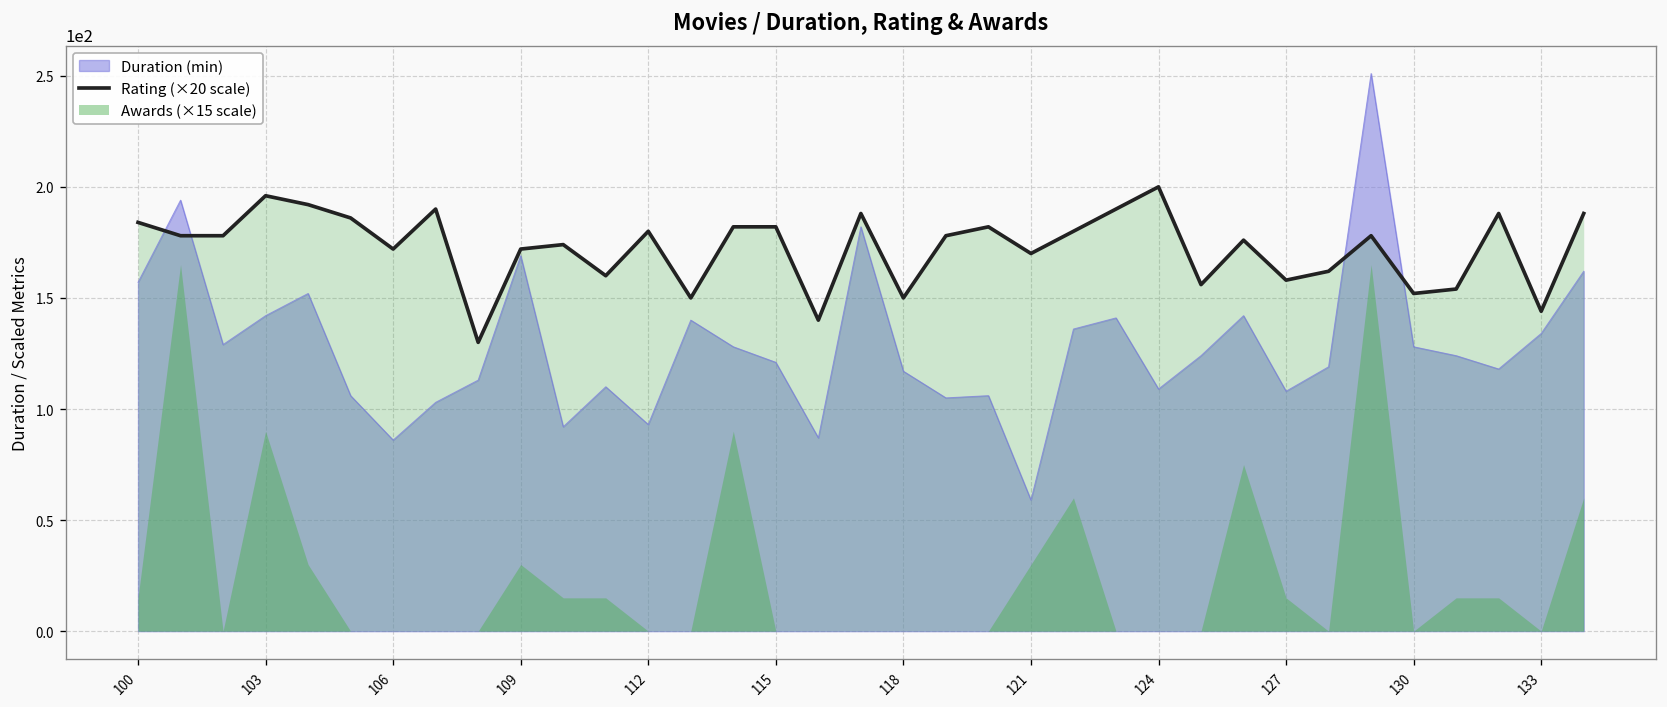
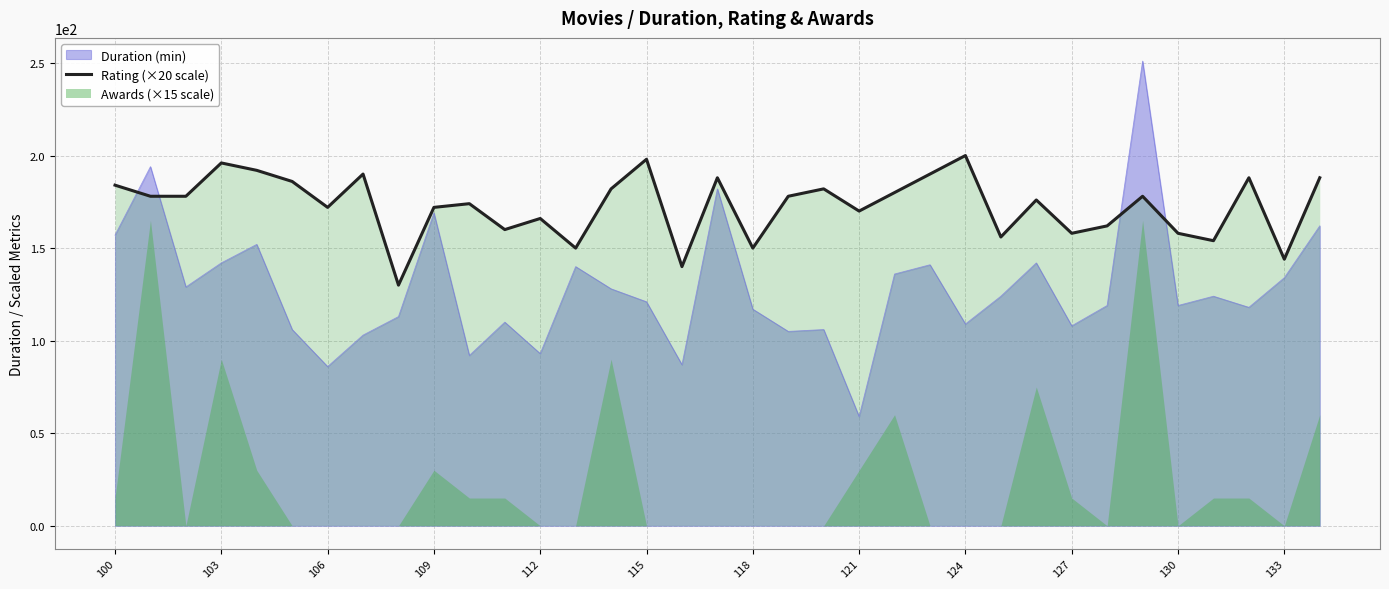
Rating (×20 scale), 112: 180 -> 166
Rating (×20 scale), 115: 182 -> 198
Duration (min), 130: 128 -> 119
Rating (×20 scale), 130: 152 -> 158
